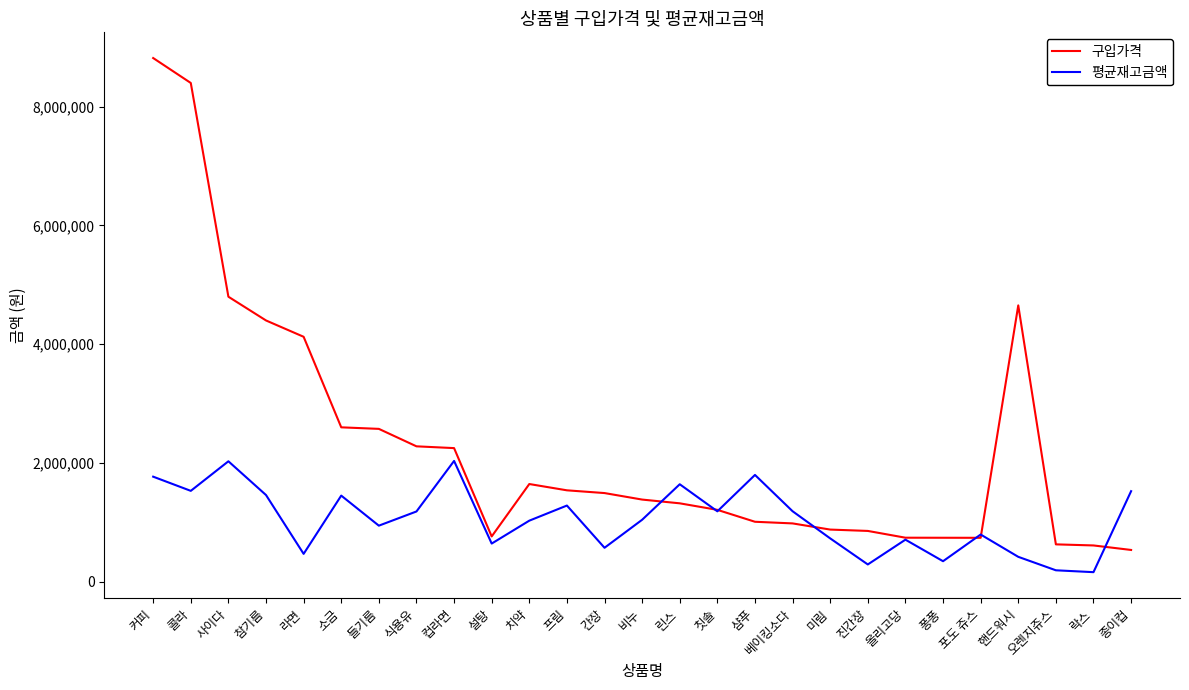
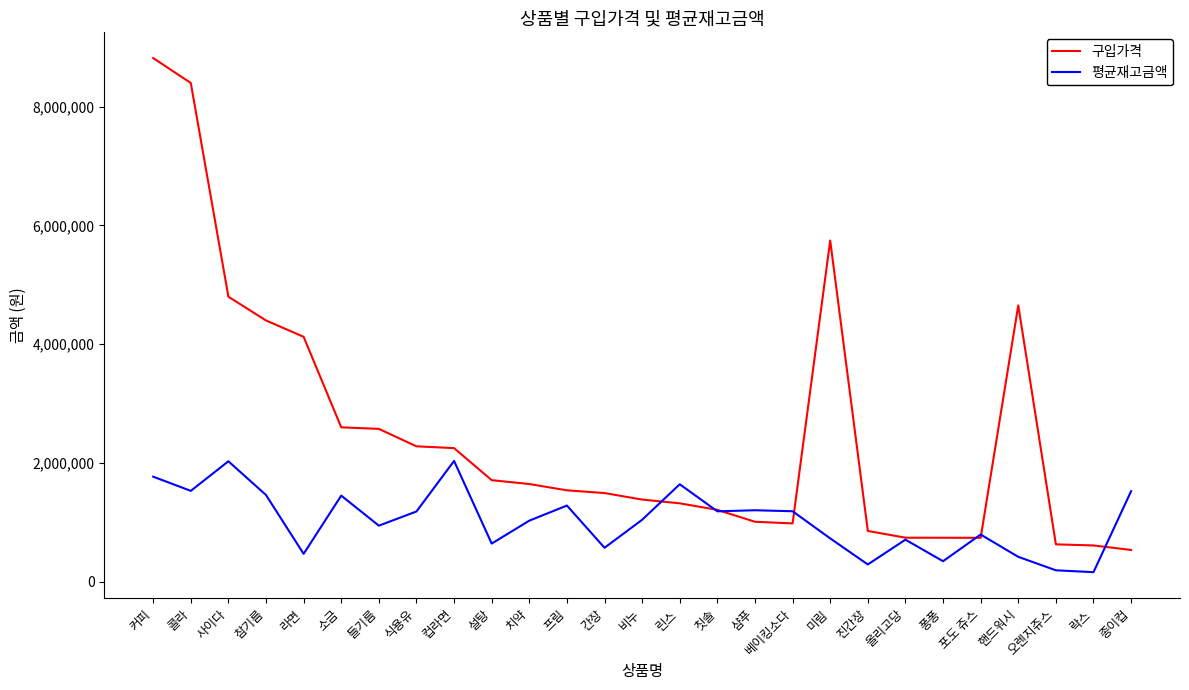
구입가격, 설탕: 800,000 -> 1,700,000
평균재고금액, 샴푸: 1,800,000 -> 1,200,000
구입가격, 미림: 900,000 -> 5,700,000
